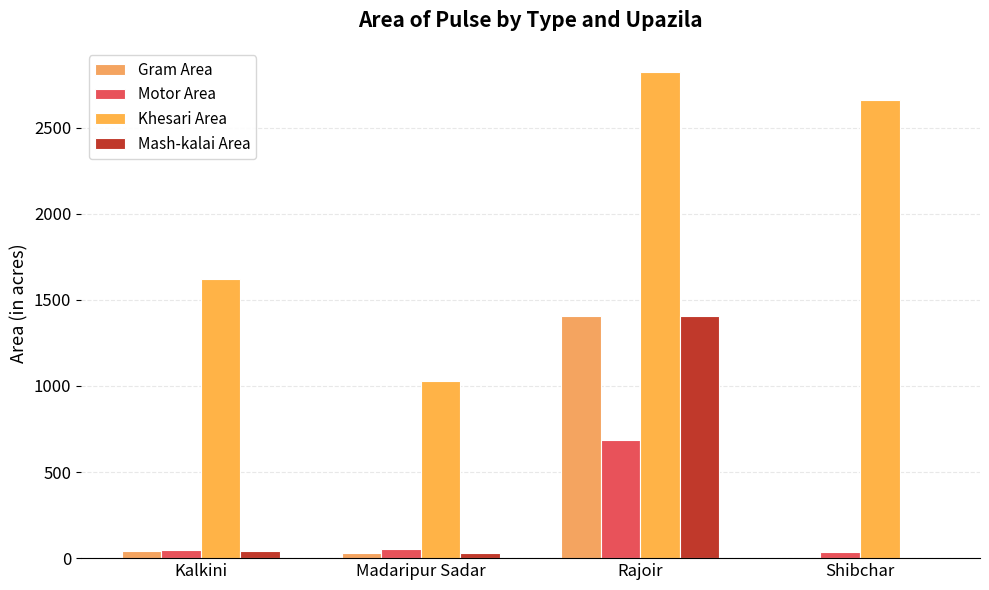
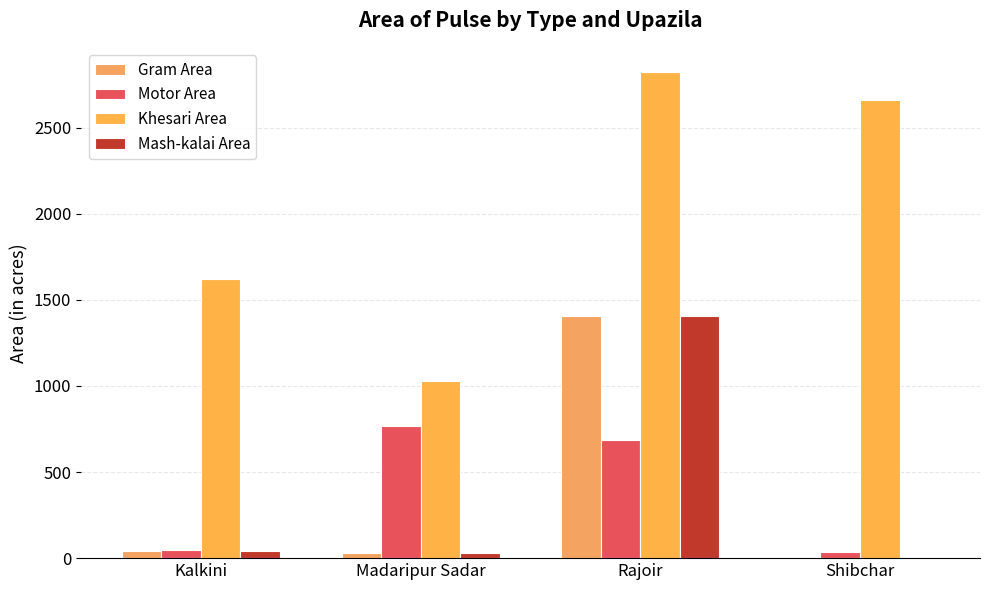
Motor Area, Madaripur Sadar: 50 -> 770
